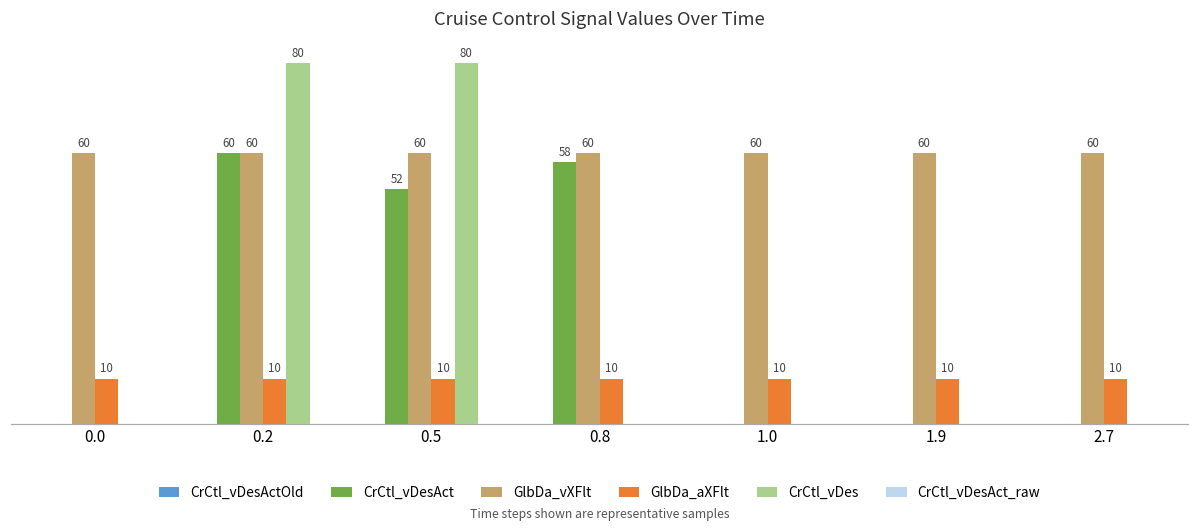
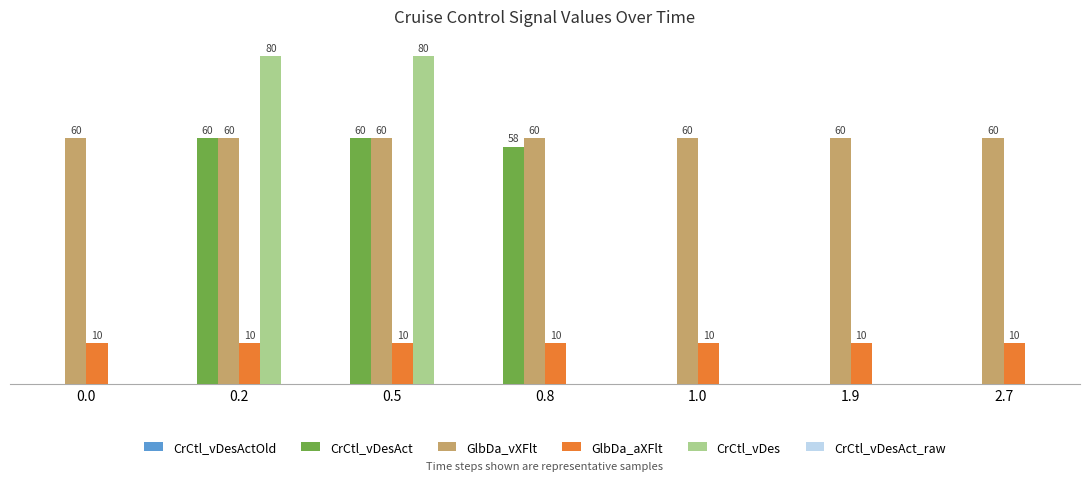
CrCtl_vDesAct, 0.5: 52 -> 60
